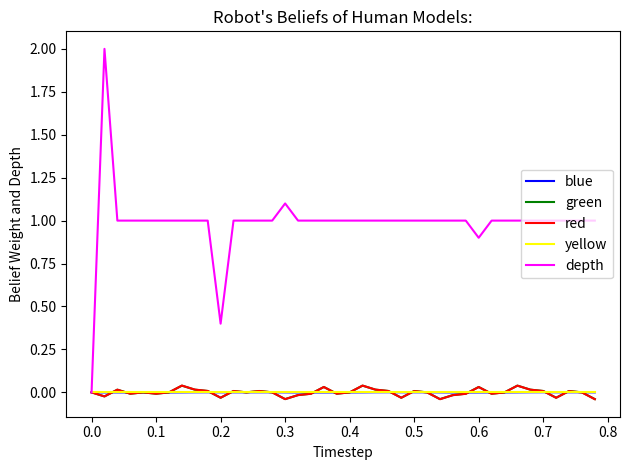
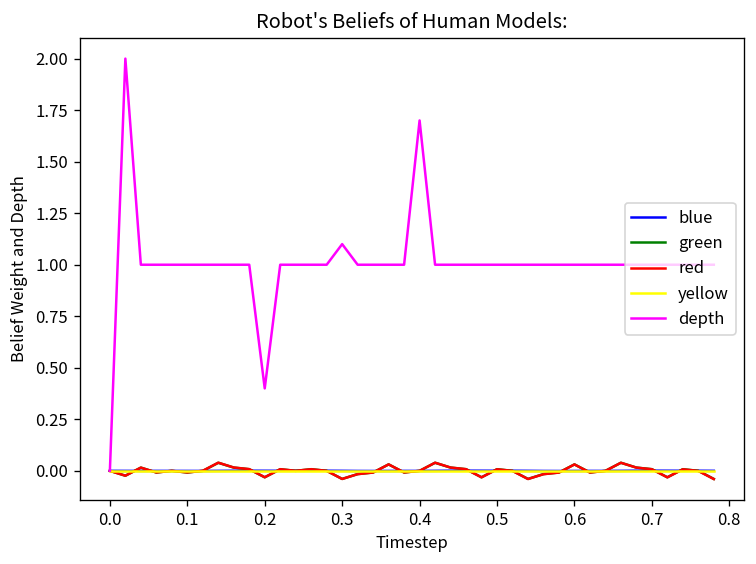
depth, 0.4: 1.0 -> 1.7
depth, 0.6: 0.9 -> 1.0
